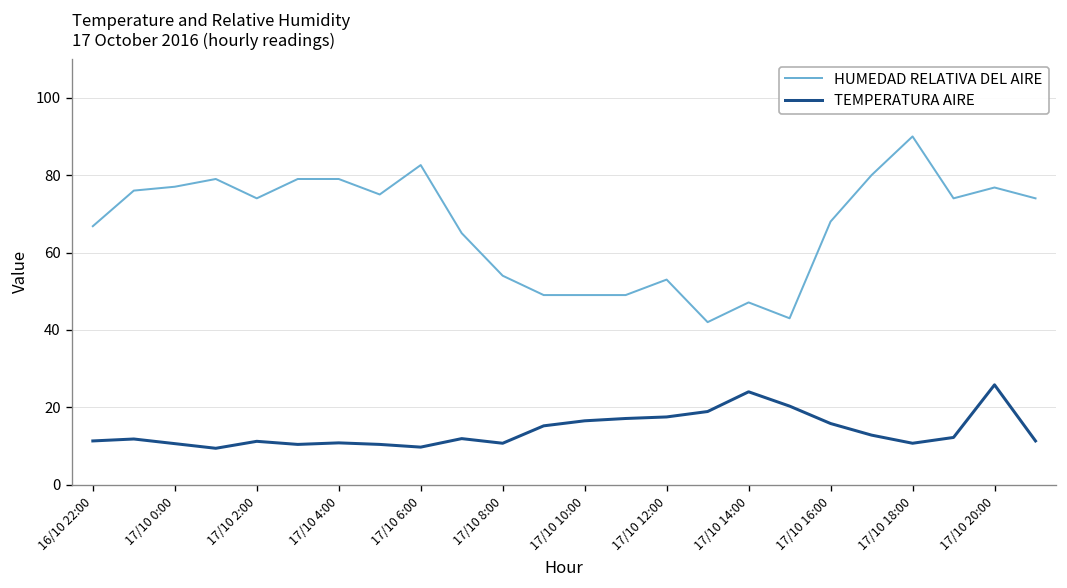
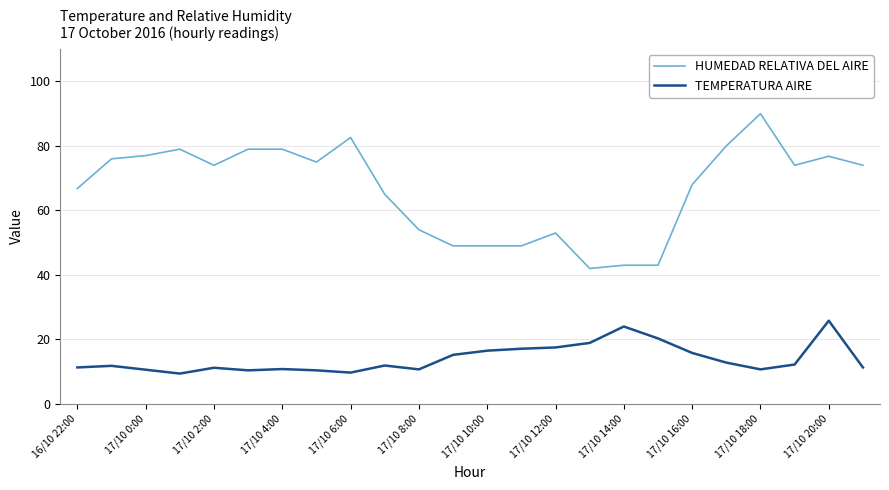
HUMEDAD RELATIVA DEL AIRE, 17/10 14:00: 47 -> 43
